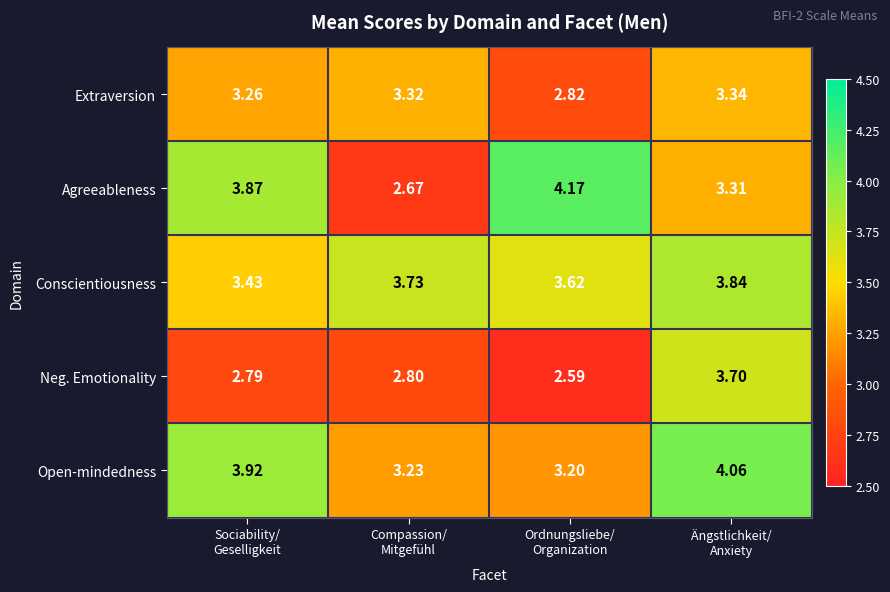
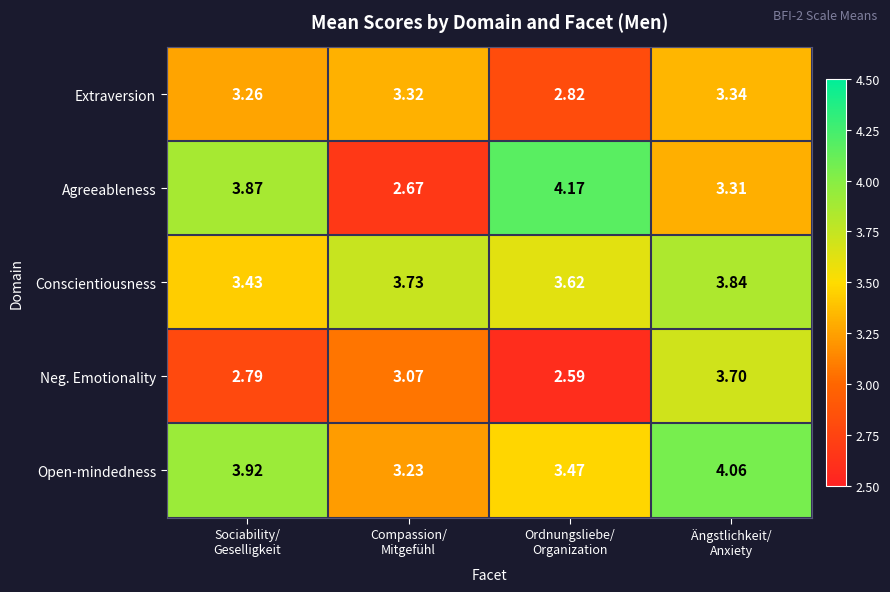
Neg. Emotionality, Compassion/ Mitgefühl: 2.80 -> 3.07
Open-mindedness, Ordnungsliebe/ Organization: 3.20 -> 3.47
